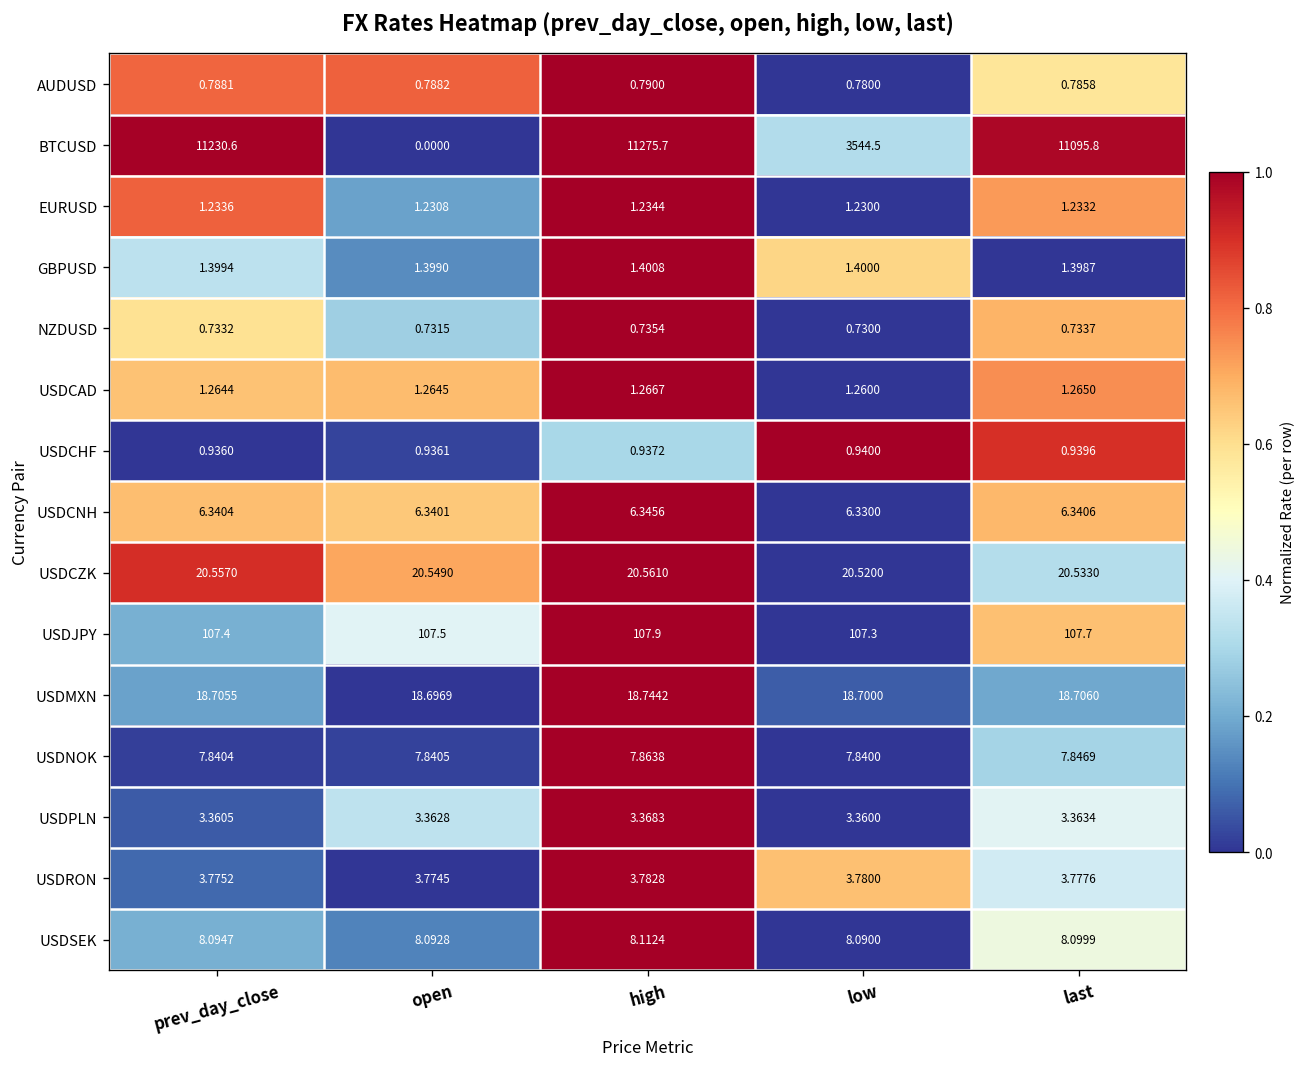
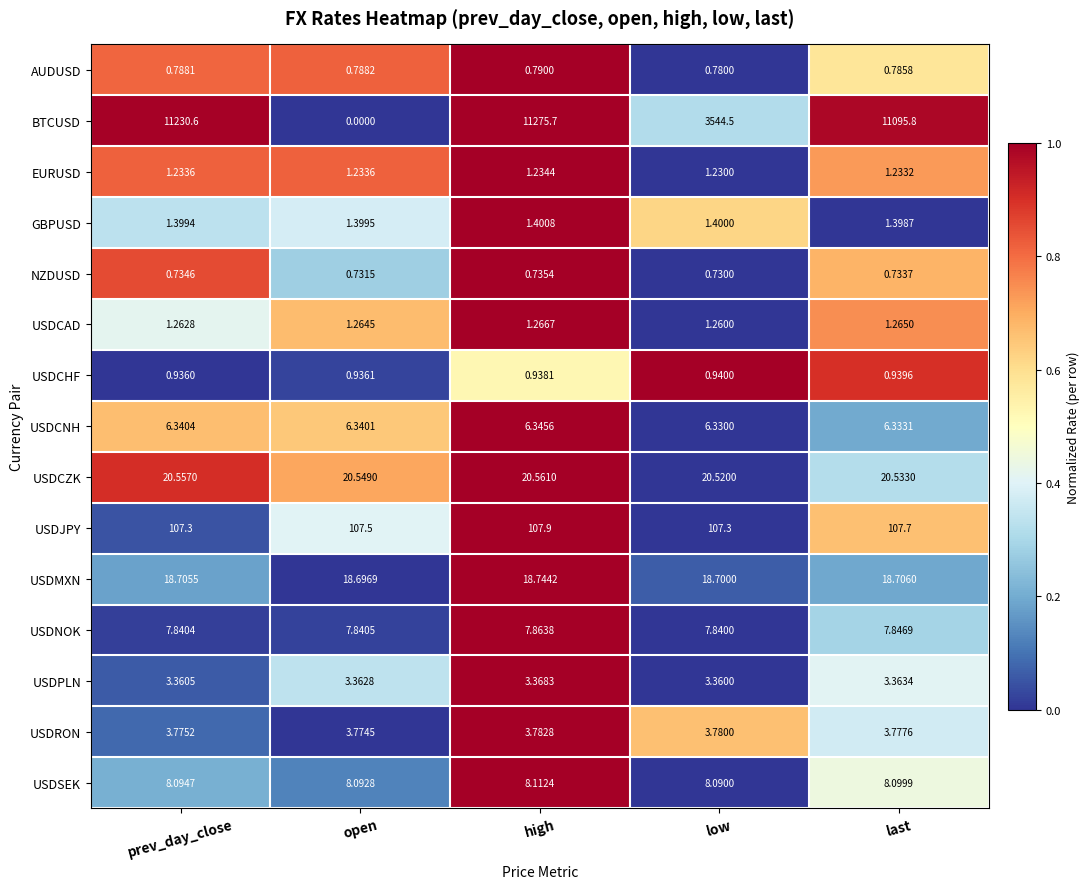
EURUSD, open: 1.2308 -> 1.2336
GBPUSD, open: 1.3990 -> 1.3995
NZDUSD, prev_day_close: 0.7332 -> 0.7346
USDCAD, prev_day_close: 1.2644 -> 1.2628
USDCHF, high: 0.9372 -> 0.9381
USDCNH, last: 6.3406 -> 6.3331
USDJPY, prev_day_close: 107.4 -> 107.3
